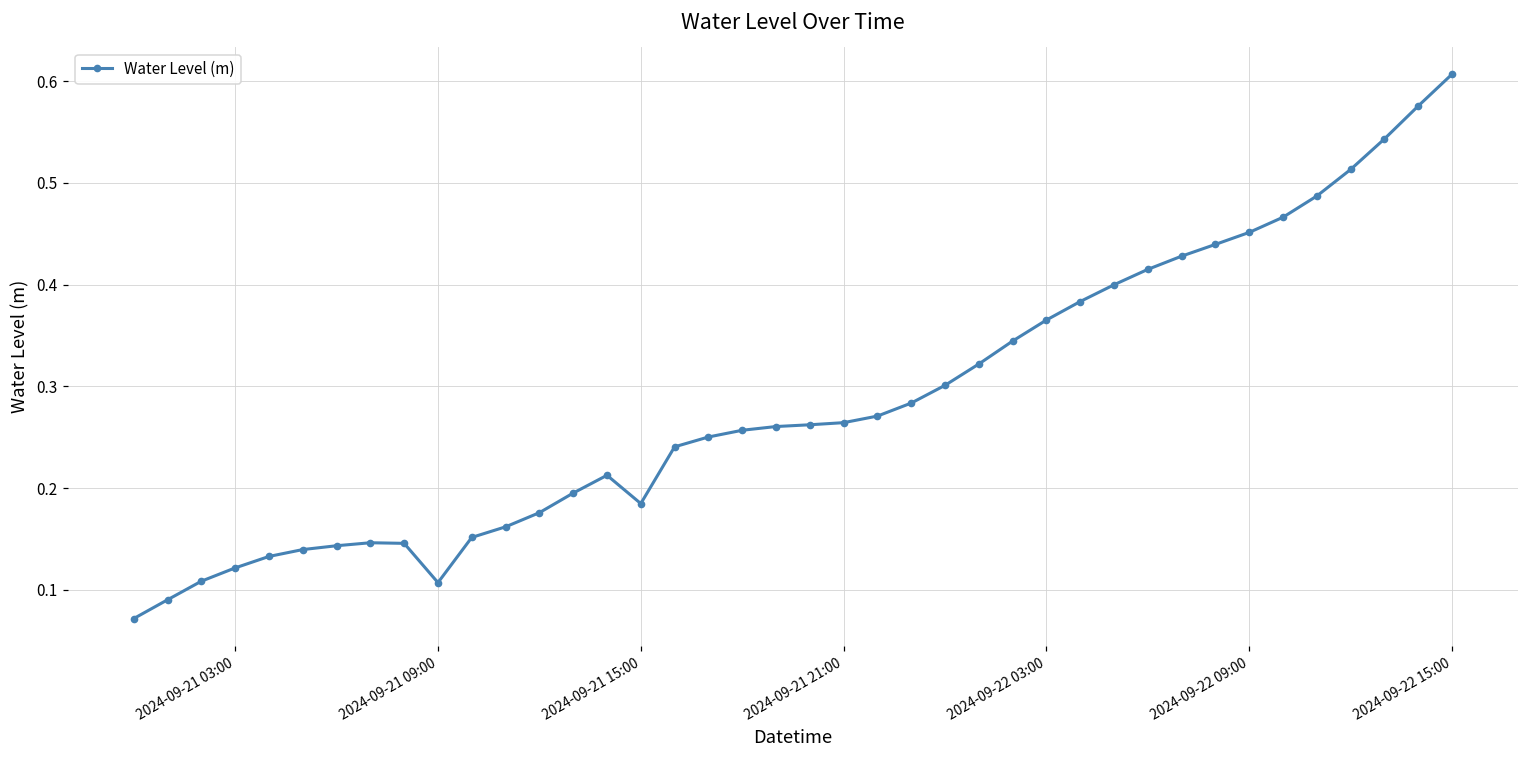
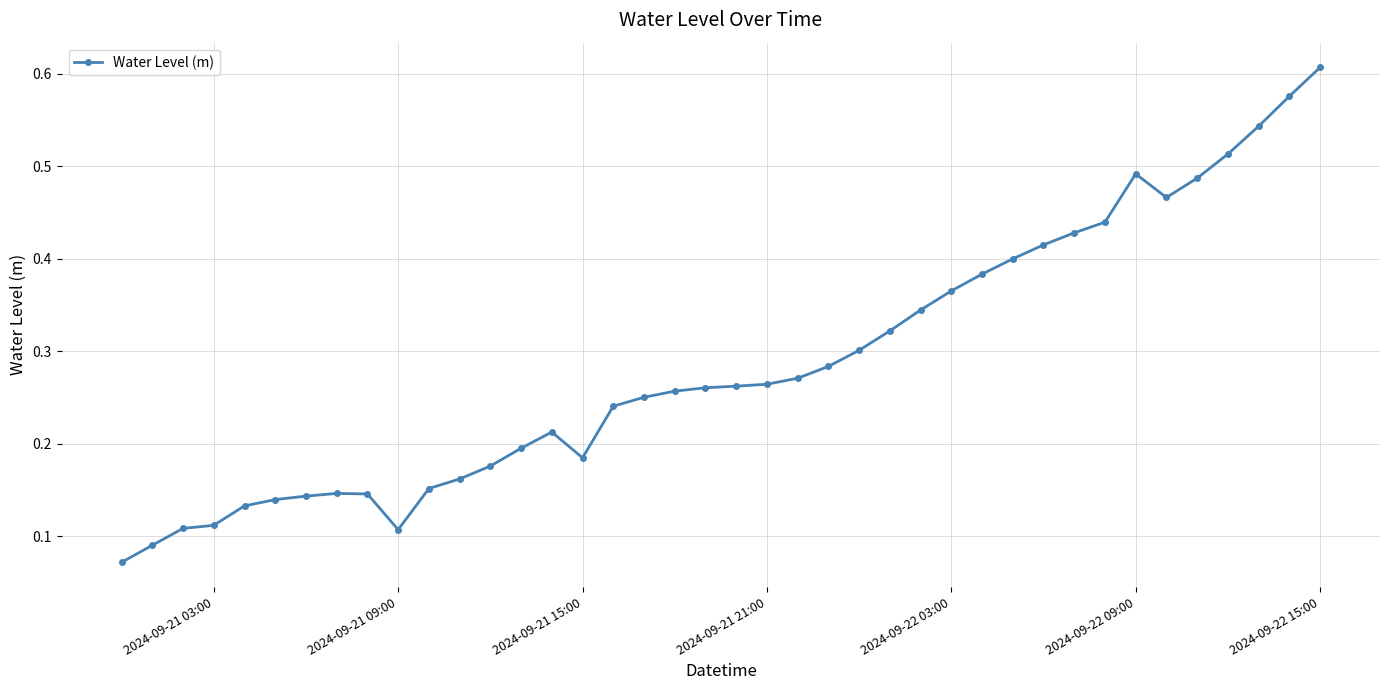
2024-09-21 03:00: 0.12 -> 0.11
2024-09-22 09:00: 0.45 -> 0.49
